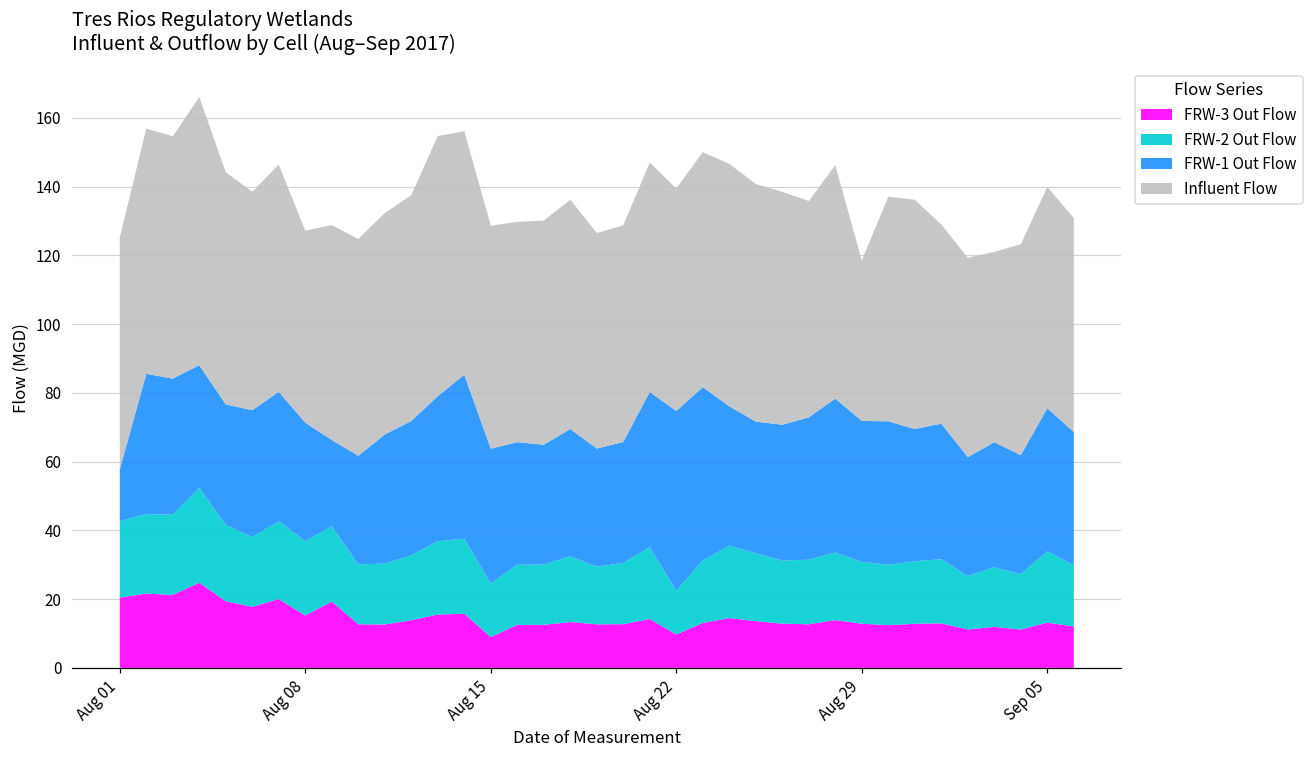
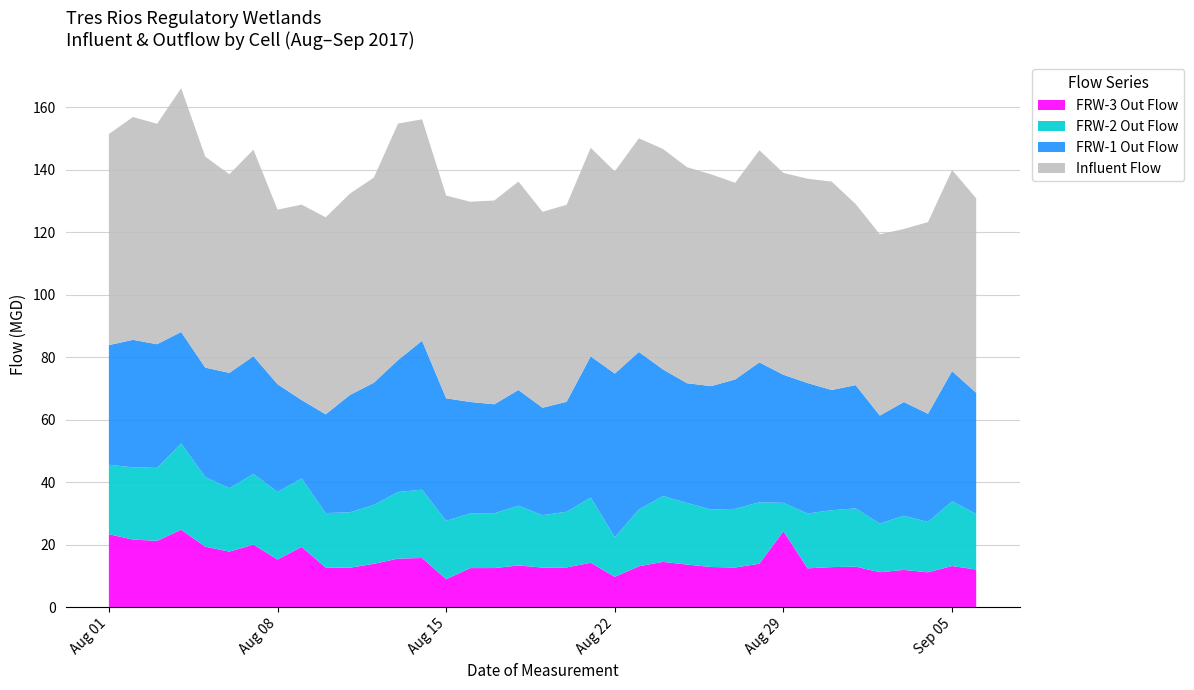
FRW-3 Out Flow, Aug 01: 20 -> 23
FRW-1 Out Flow, Aug 01: 15 -> 38
FRW-2 Out Flow, Aug 15: 16 -> 19
FRW-3 Out Flow, Aug 29: 13 -> 24
FRW-2 Out Flow, Aug 29: 18 -> 9
Influent Flow, Aug 29: 47 -> 65
